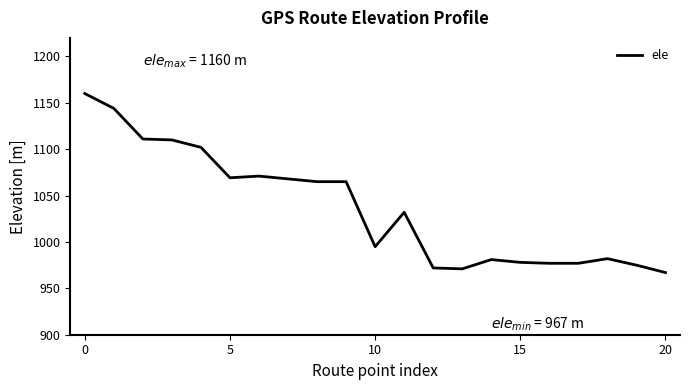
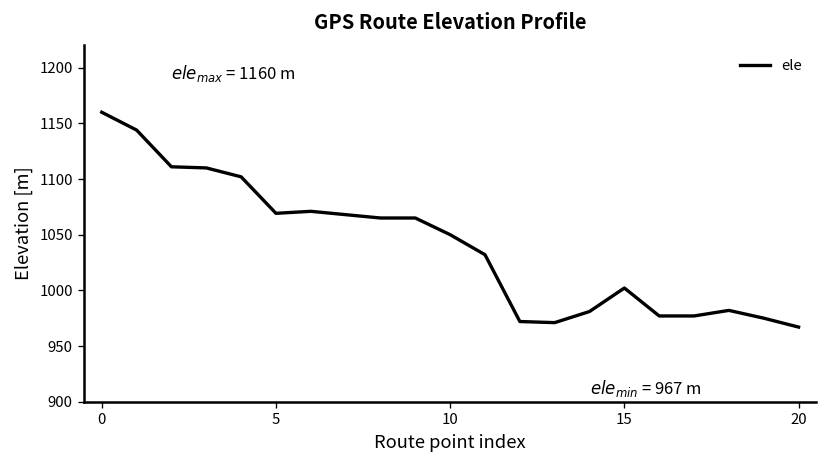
10: 990 -> 1050
15: 980 -> 1000
